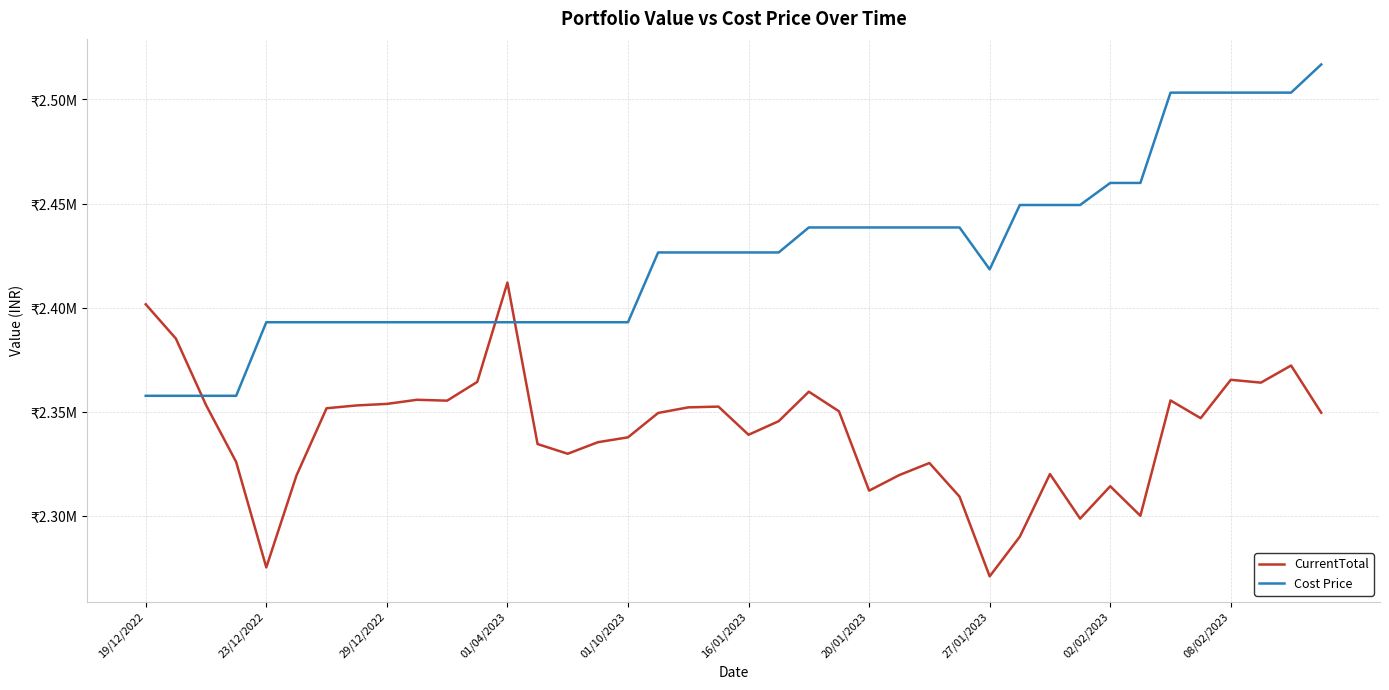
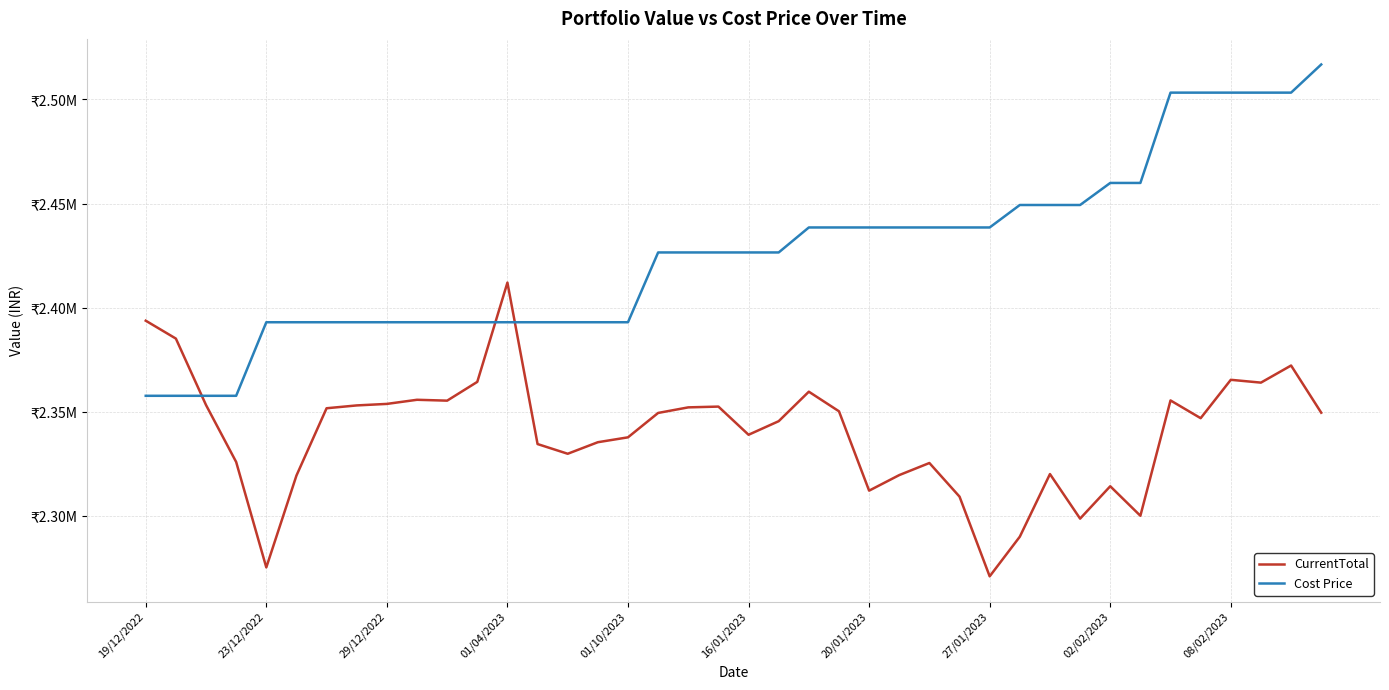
CurrentTotal, 19/12/2022: ₹2402000 -> ₹2394000
Cost Price, 27/01/2023: ₹2418000 -> ₹2438000
